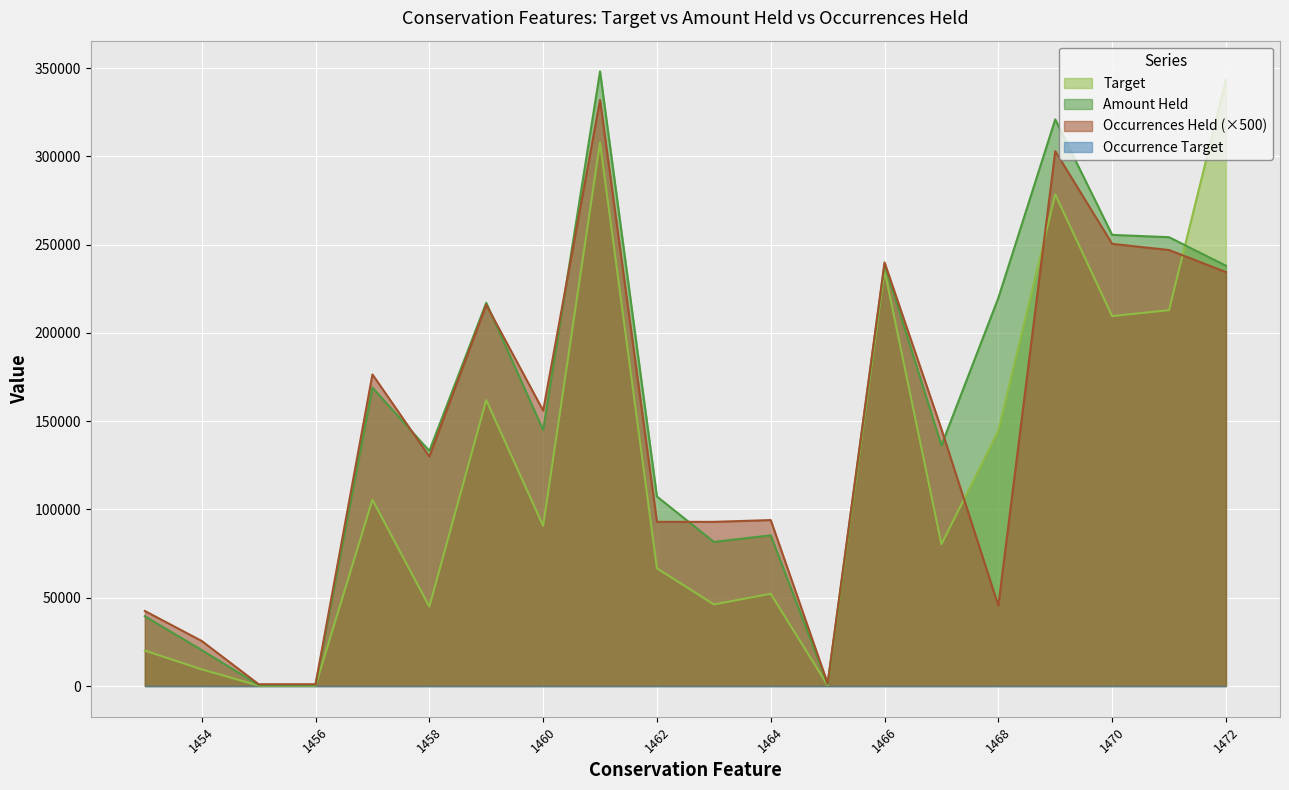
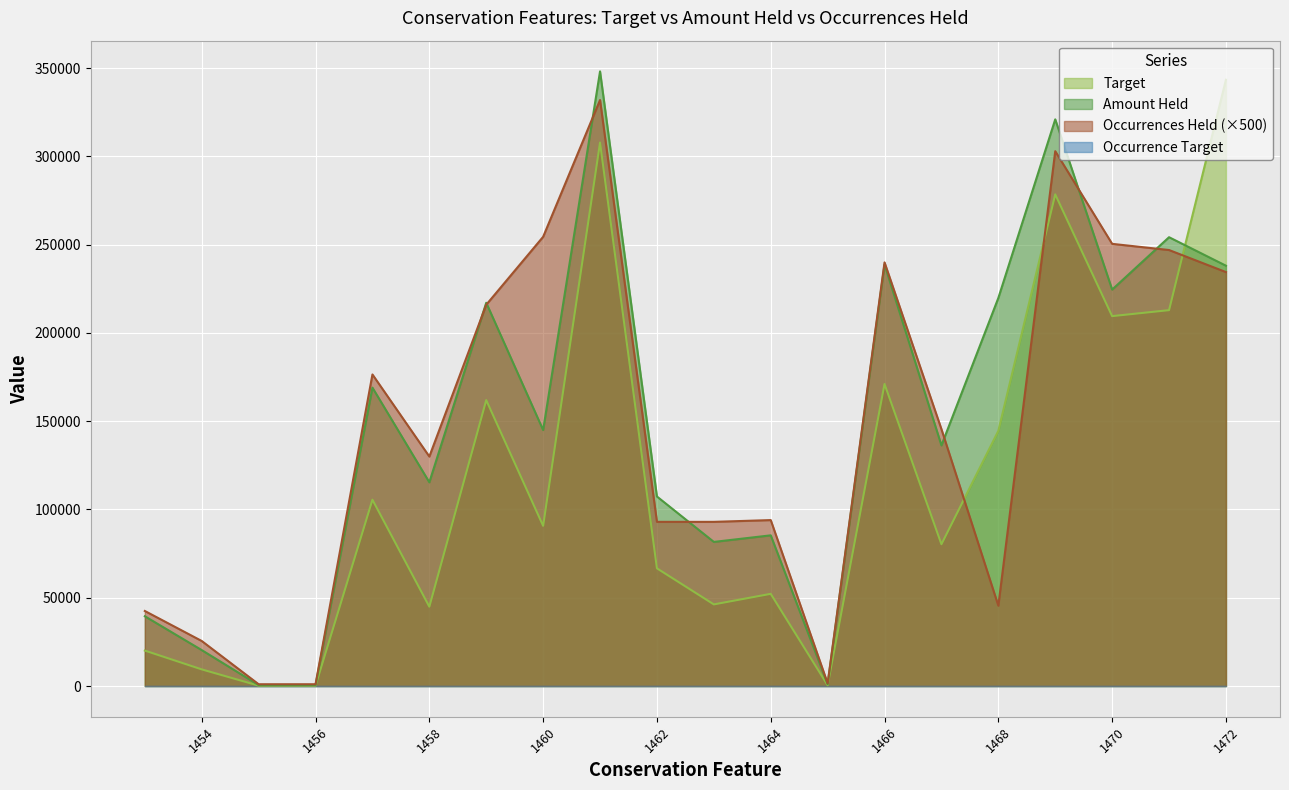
Amount Held, 1458: 133000 -> 115000
Occurrences Held (×500), 1460: 156000 -> 255000
Target, 1466: 235000 -> 171000
Amount Held, 1470: 256000 -> 225000
